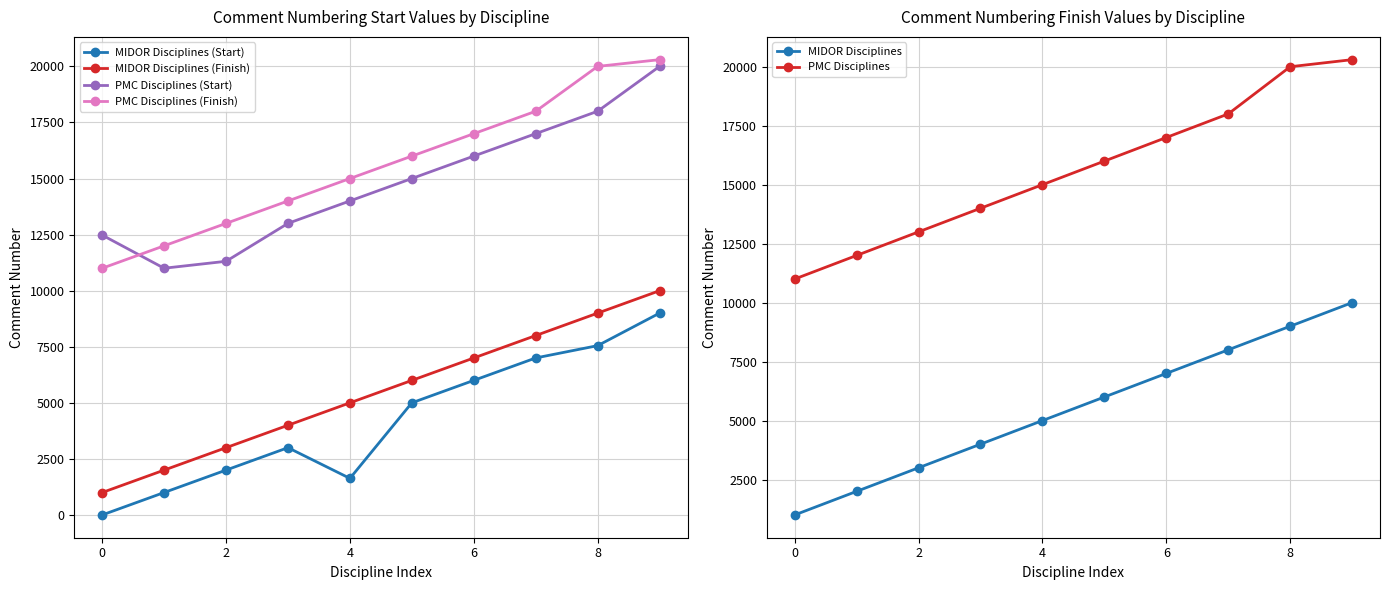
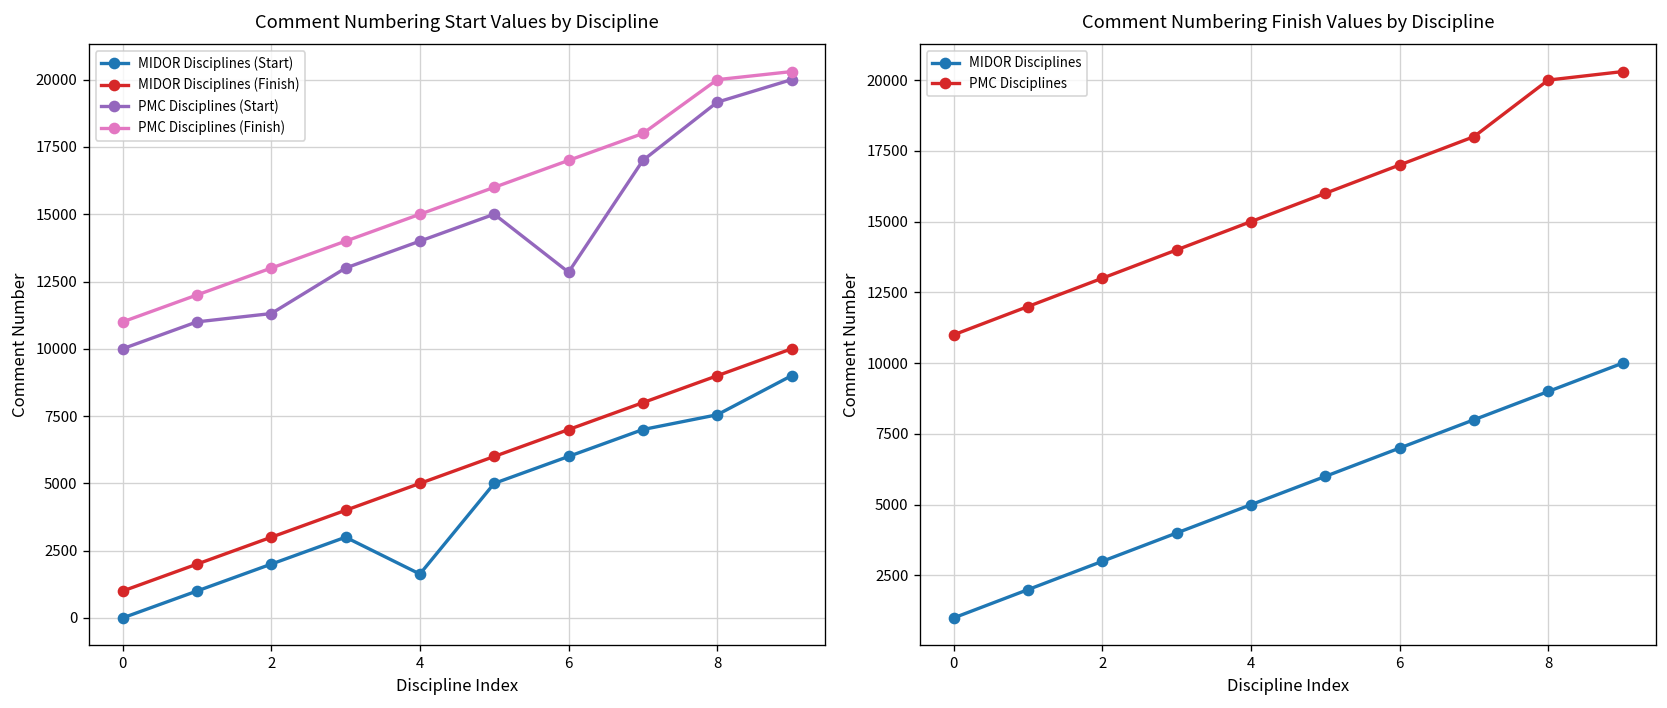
Comment Numbering Start Values by Discipline, PMC Disciplines (Start), 0: 12500 -> 10000
Comment Numbering Start Values by Discipline, PMC Disciplines (Start), 6: 16000 -> 12800
Comment Numbering Start Values by Discipline, PMC Disciplines (Start), 8: 18000 -> 19200
